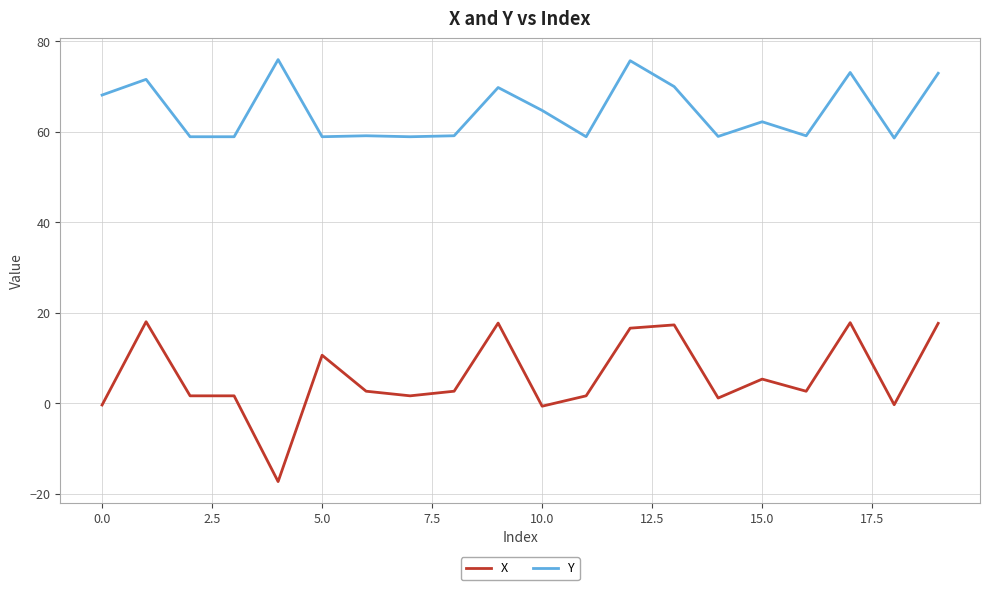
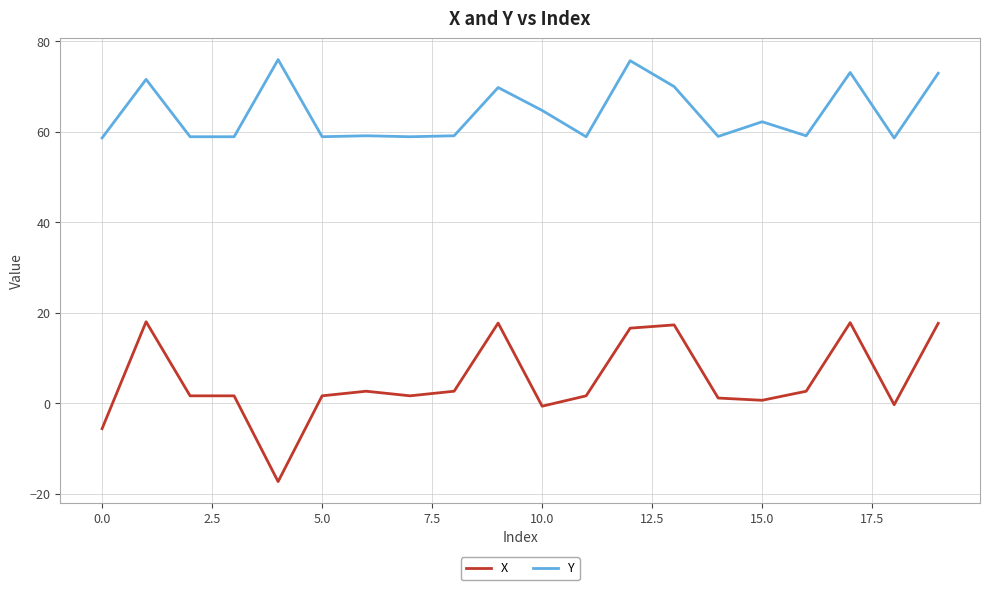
X, 0.0: 0 -> -6
Y, 0.0: 68 -> 59
X, 5.0: 11 -> 2
X, 15.0: 5 -> 1
